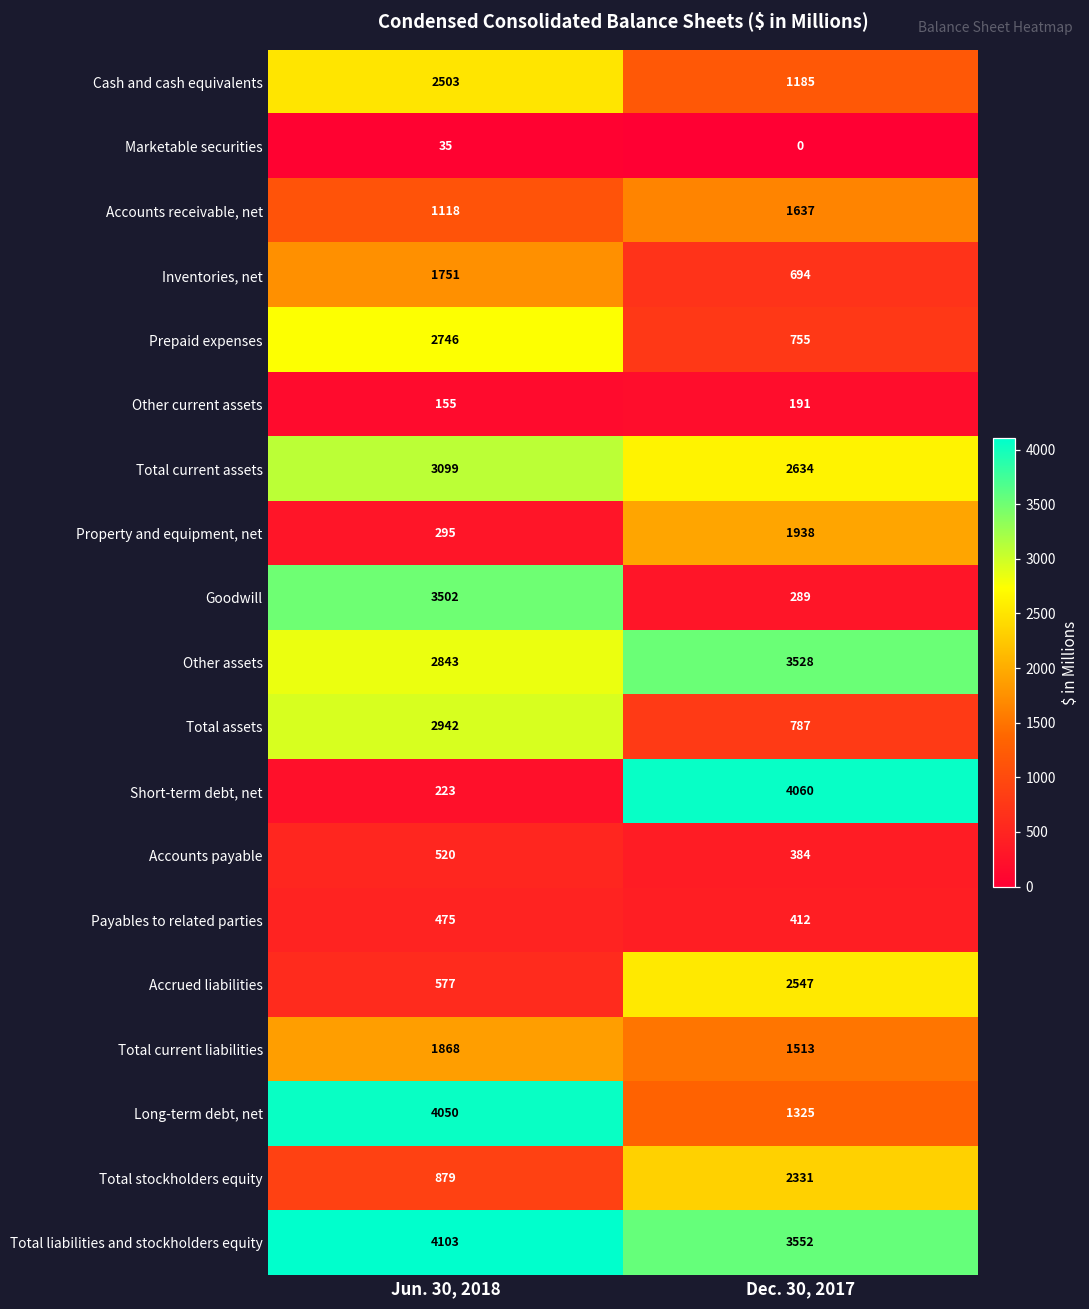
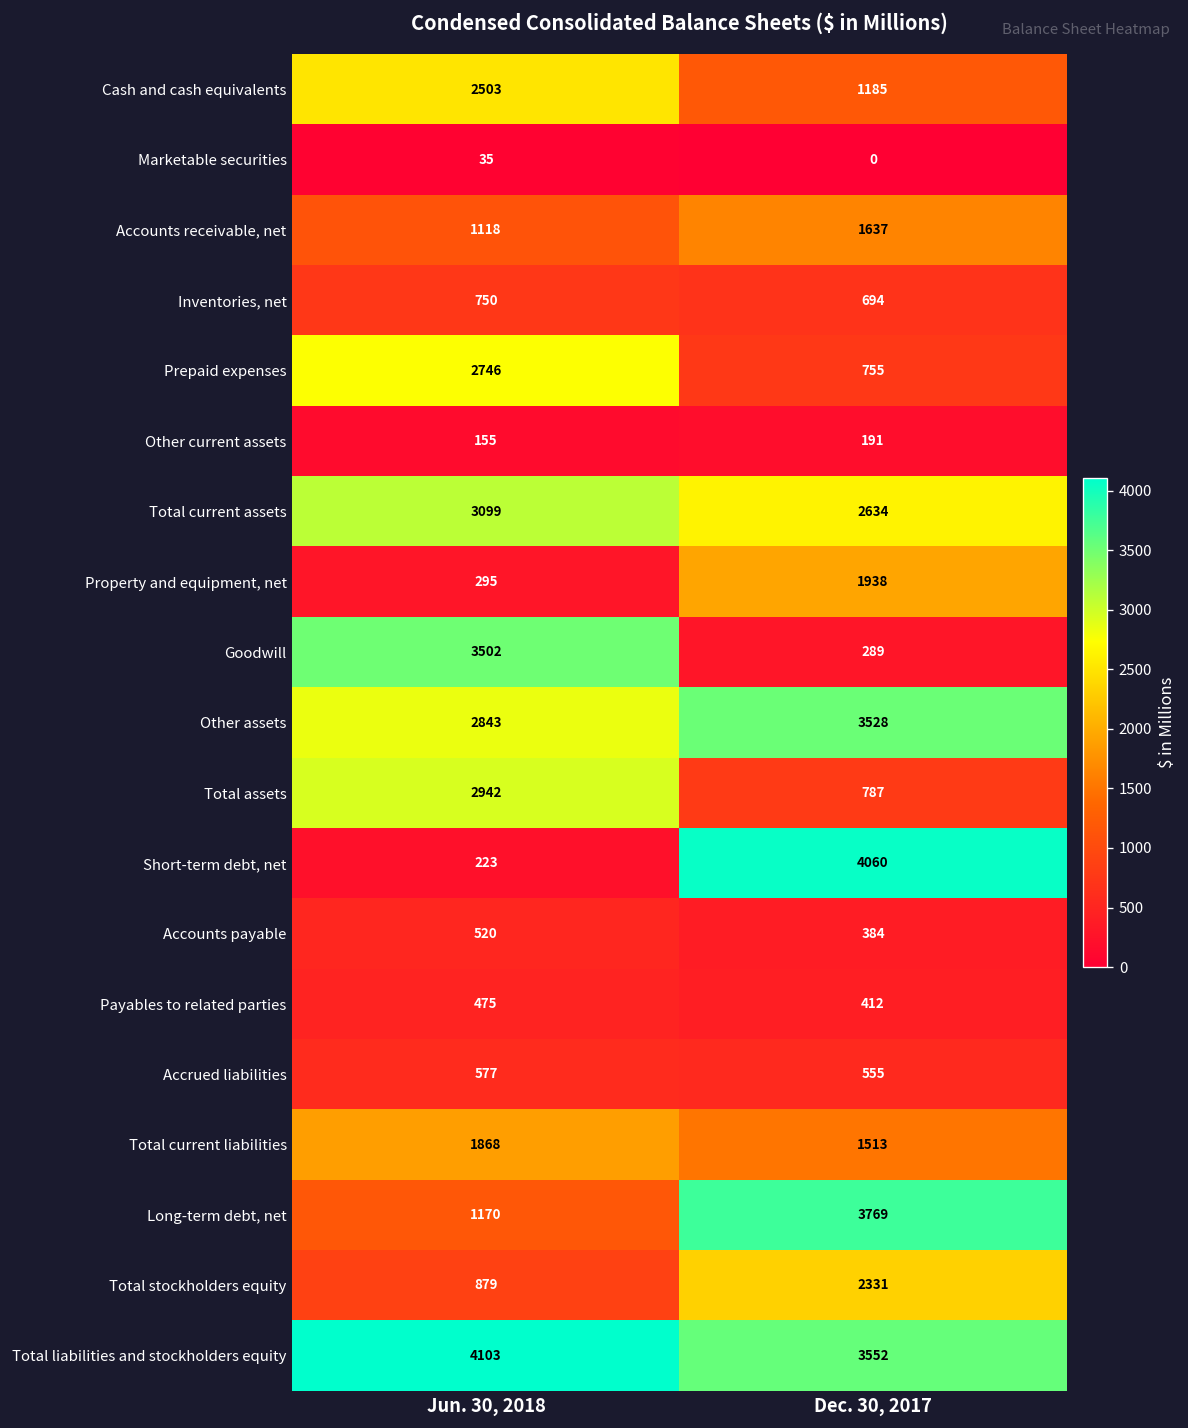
Inventories, net, Jun. 30, 2018: 1751 -> 750
Accrued liabilities, Dec. 30, 2017: 2547 -> 555
Long-term debt, net, Jun. 30, 2018: 4050 -> 1170
Long-term debt, net, Dec. 30, 2017: 1325 -> 3769
